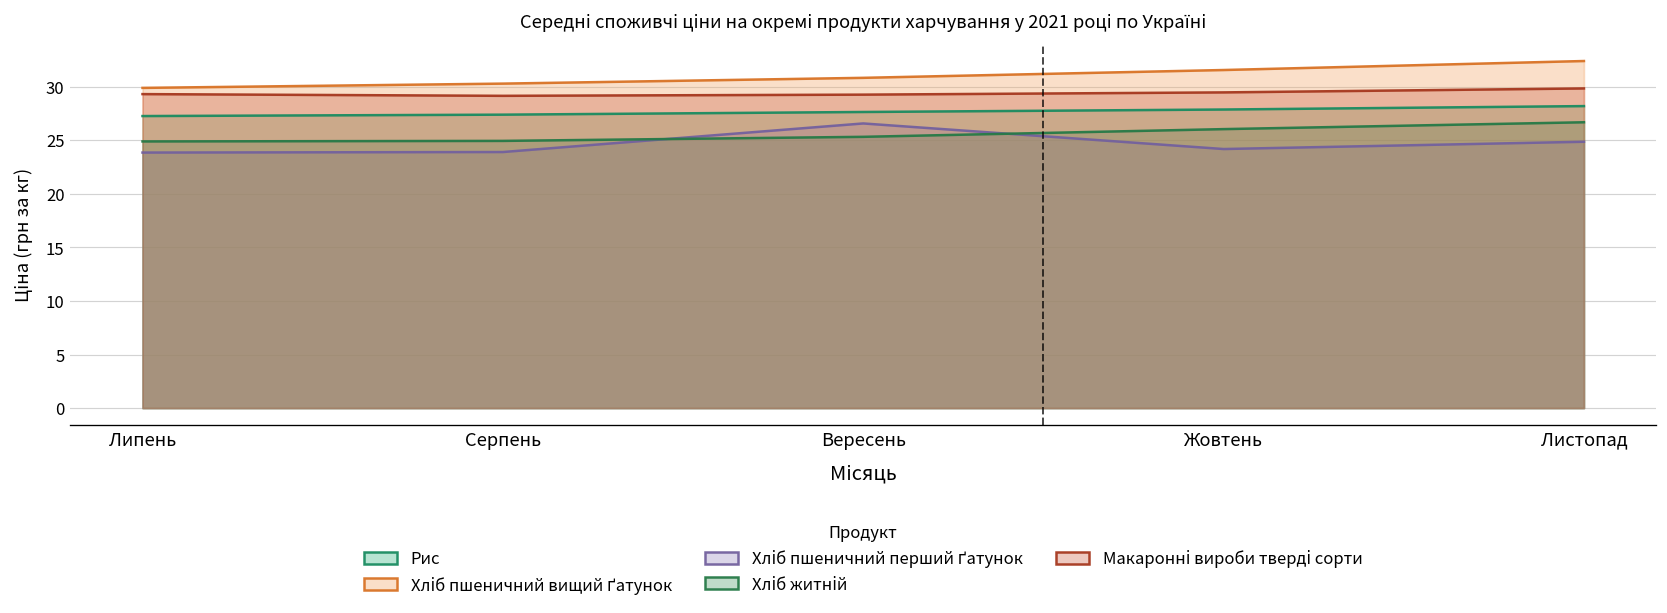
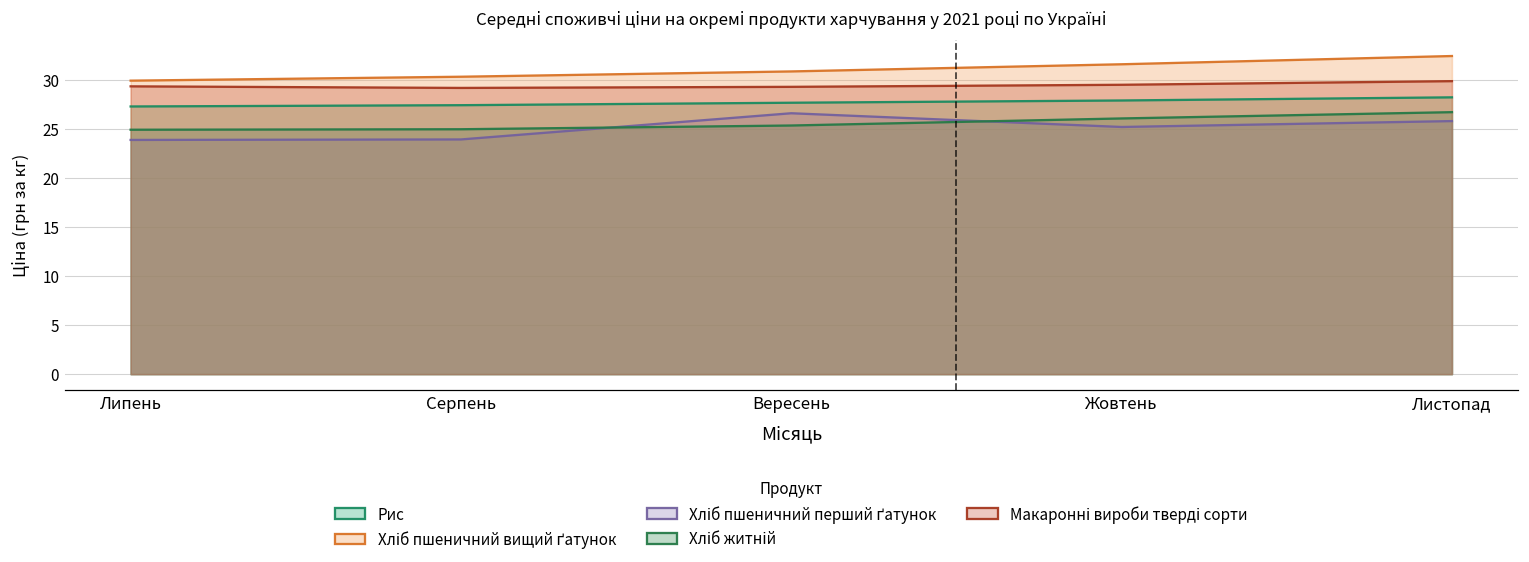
Хліб пшеничний перший ґатунок, Жовтень: 24 -> 25
Хліб пшеничний перший ґатунок, Листопад: 25 -> 26
